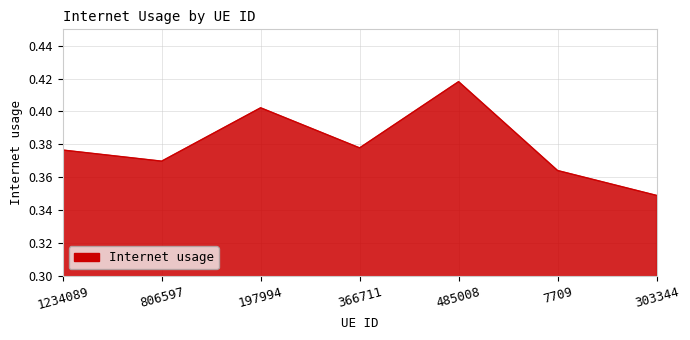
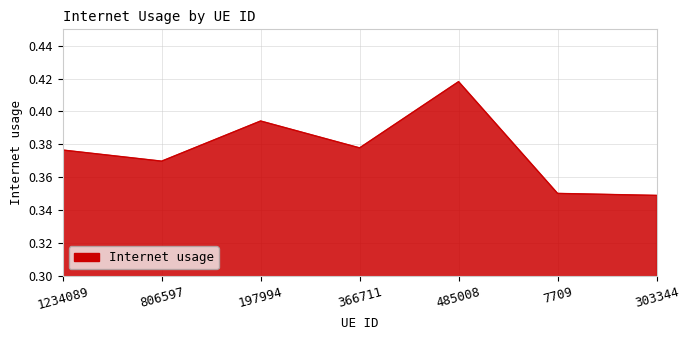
197994: 0.402 -> 0.394
7709: 0.364 -> 0.350
